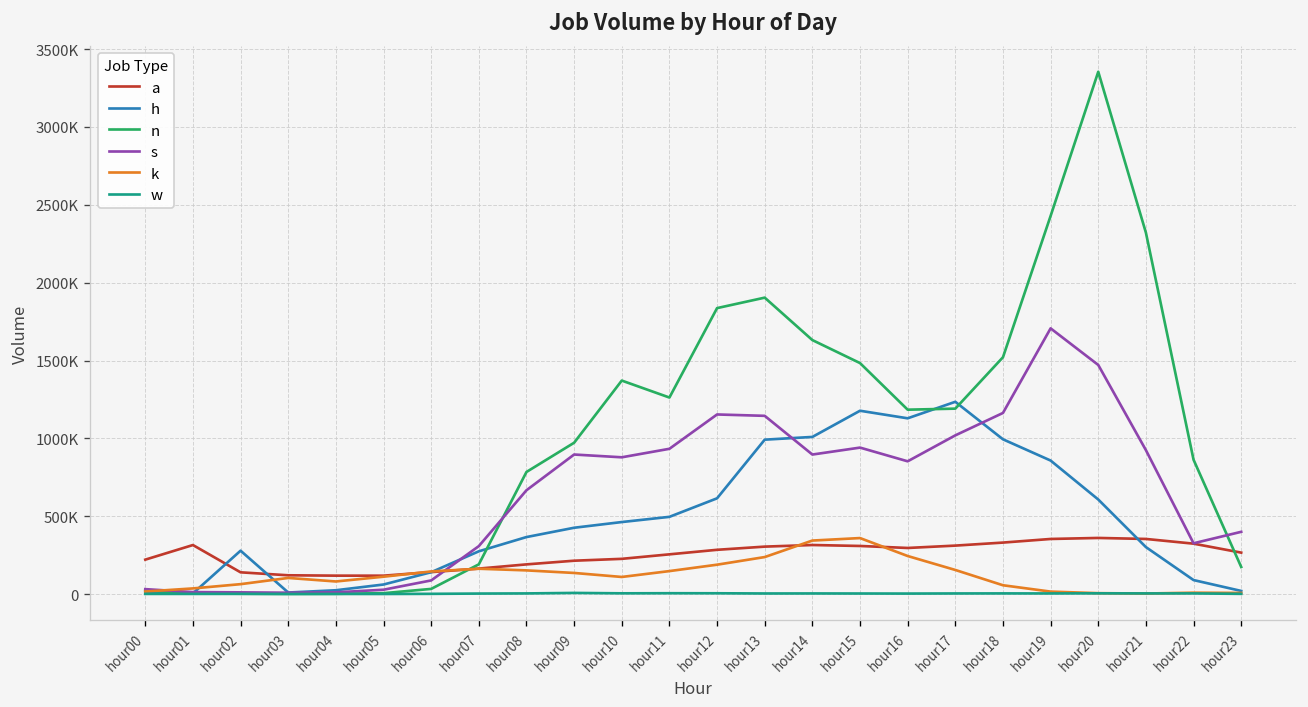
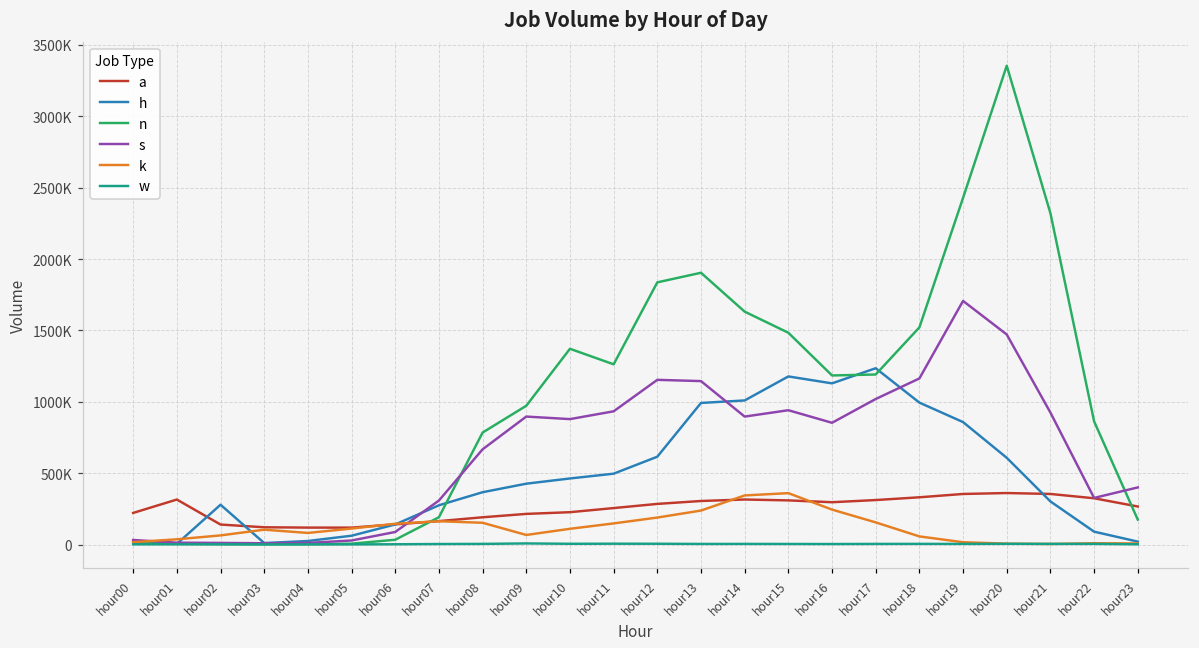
k, hour09: 140000 -> 70000
